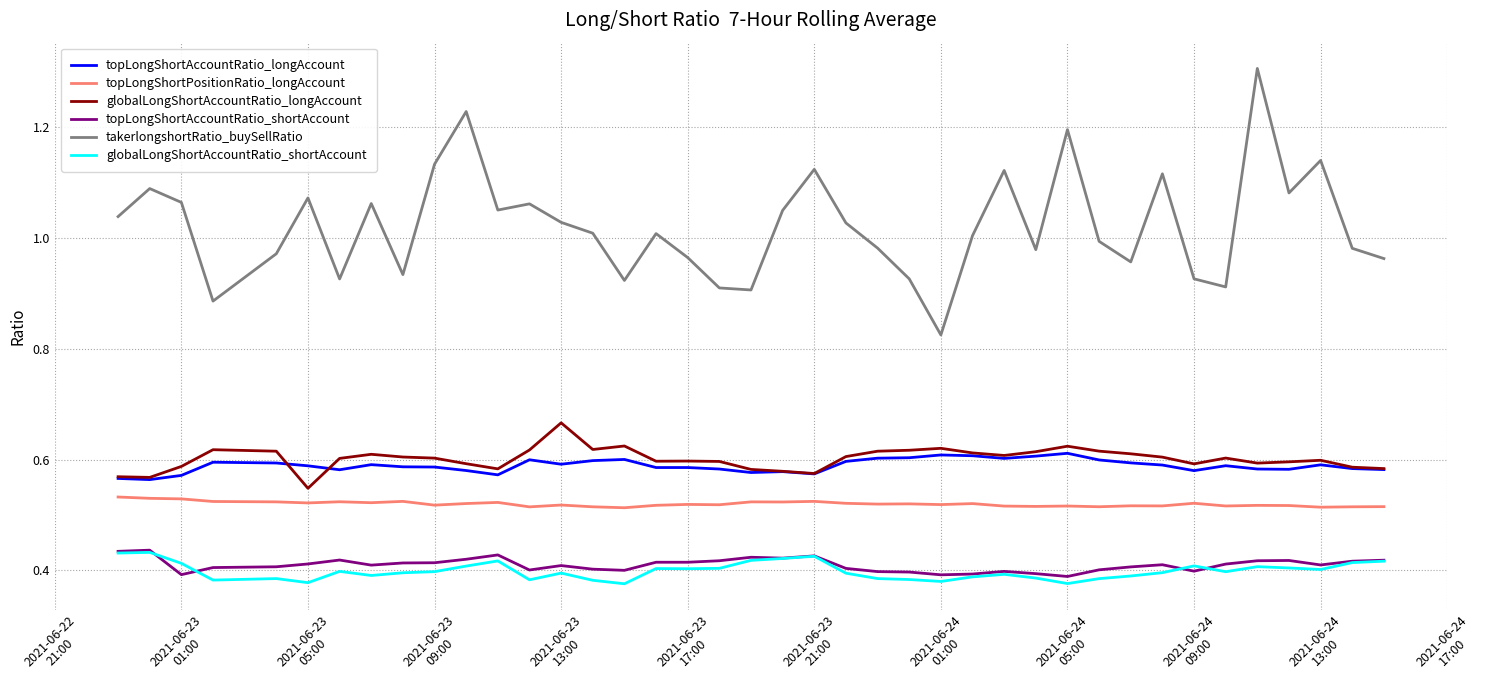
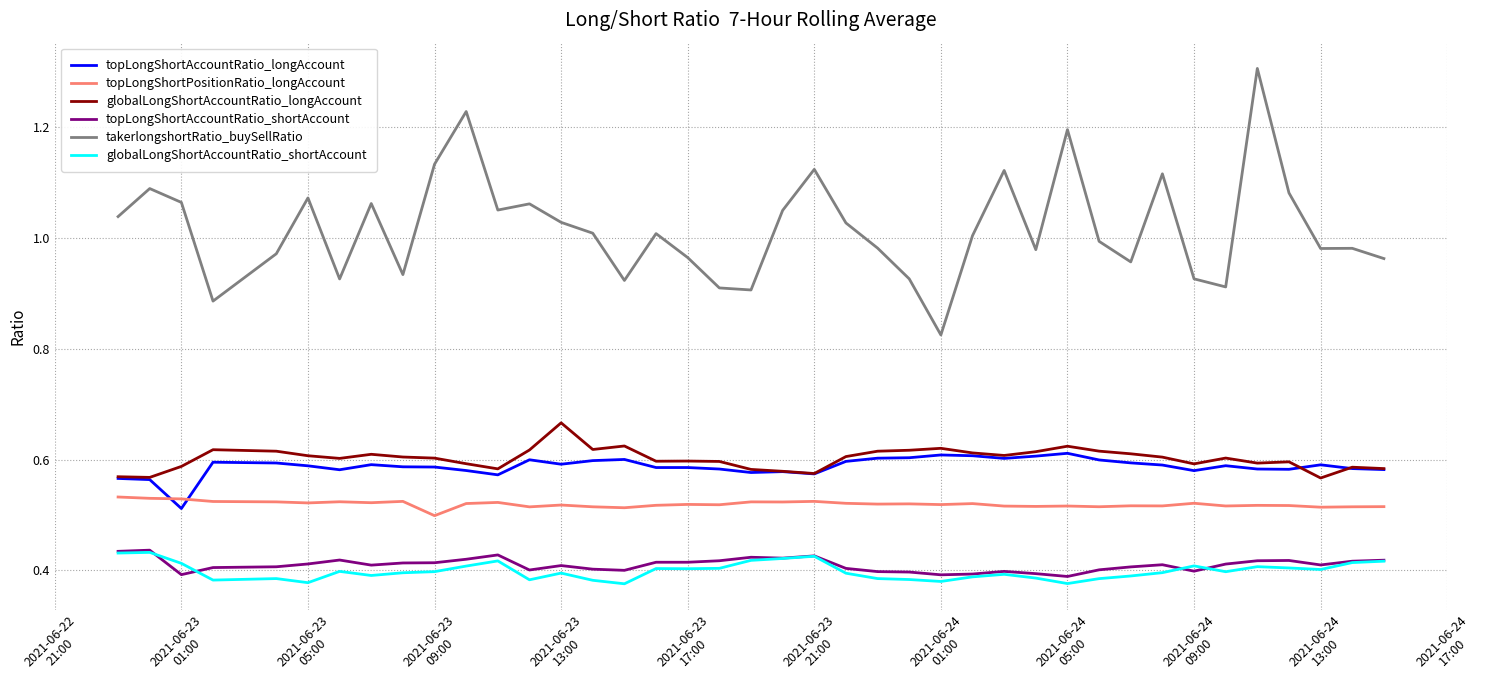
topLongShortAccountRatio_longAccount, 2021-06-23 01:00: 0.57 -> 0.51
globalLongShortAccountRatio_longAccount, 2021-06-23 05:00: 0.55 -> 0.61
topLongShortPositionRatio_longAccount, 2021-06-23 09:00: 0.52 -> 0.50
globalLongShortAccountRatio_longAccount, 2021-06-24 13:00: 0.60 -> 0.57
takerlongshortRatio_buySellRatio, 2021-06-24 13:00: 1.14 -> 0.98
